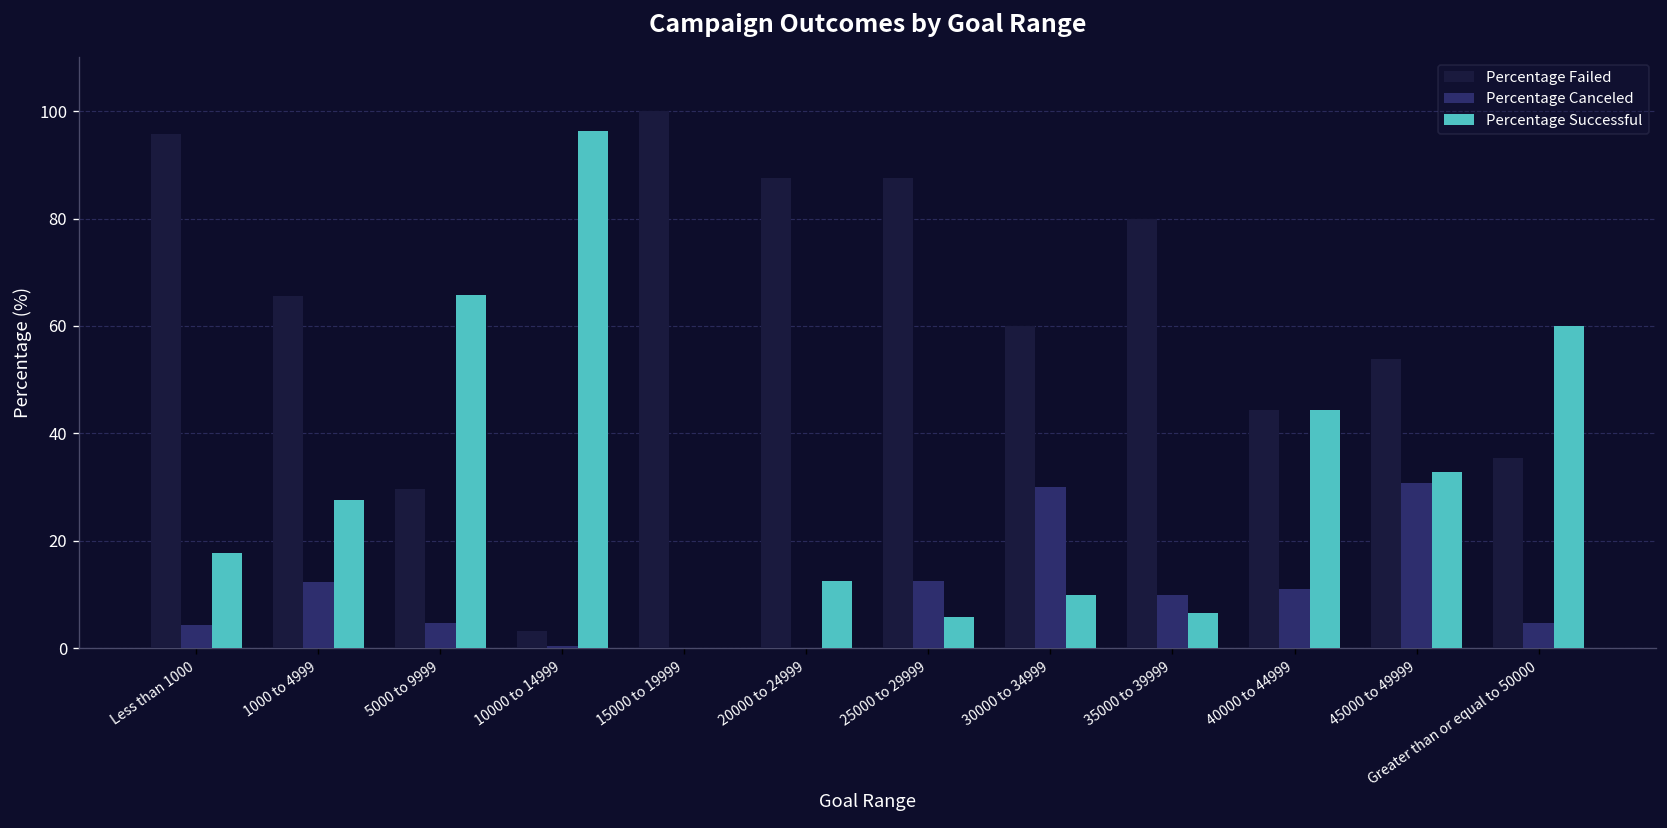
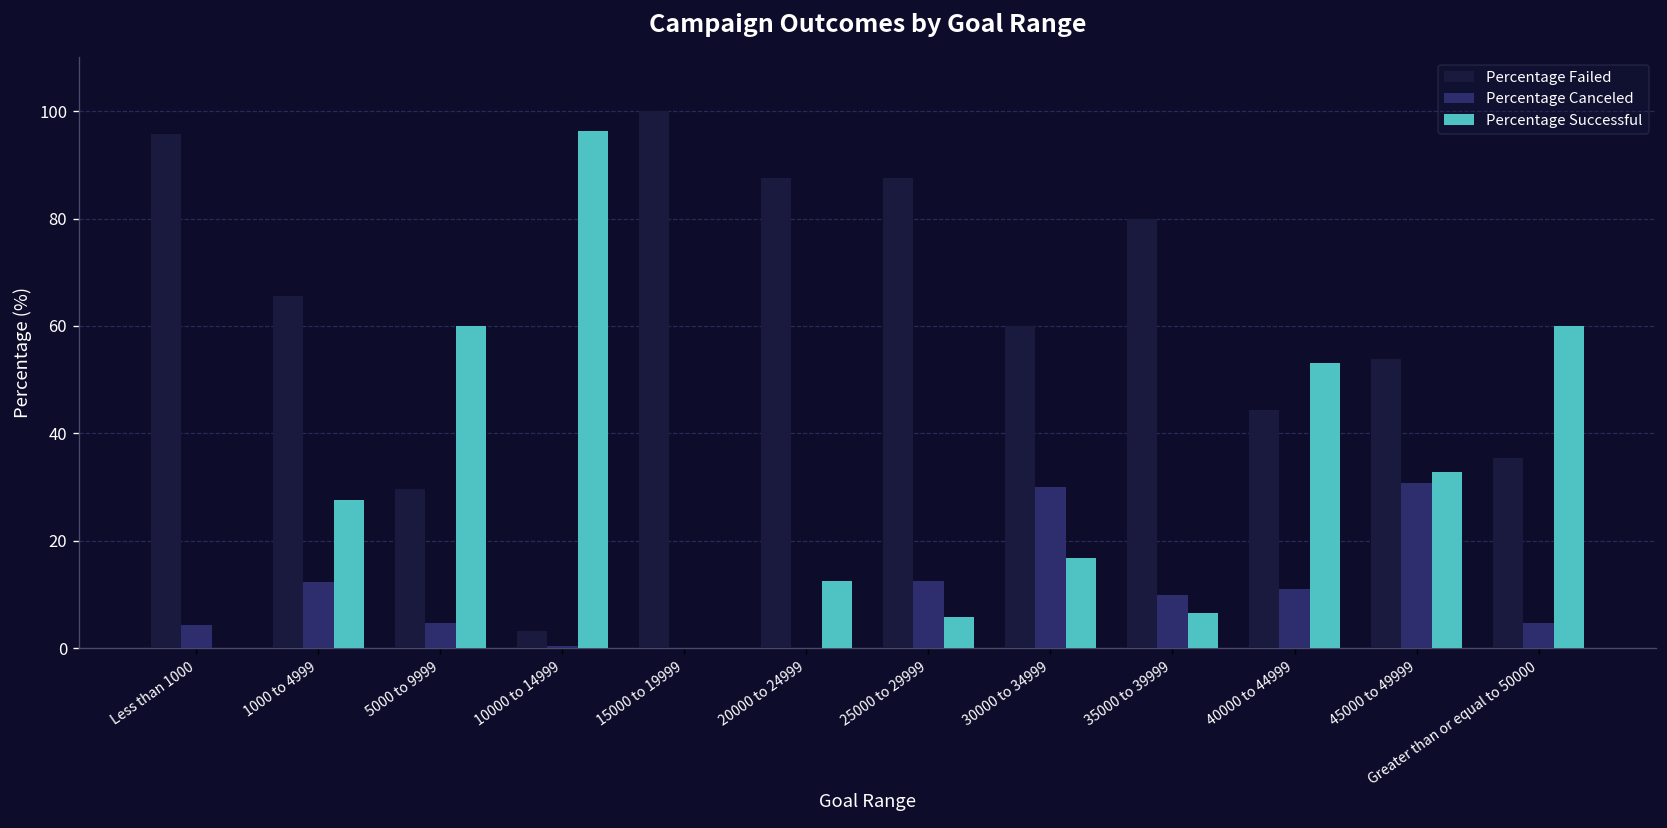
Percentage Successful, Less than 1000: 18 -> 0
Percentage Successful, 5000 to 9999: 66 -> 60
Percentage Successful, 30000 to 34999: 10 -> 17
Percentage Successful, 40000 to 44999: 44 -> 53
